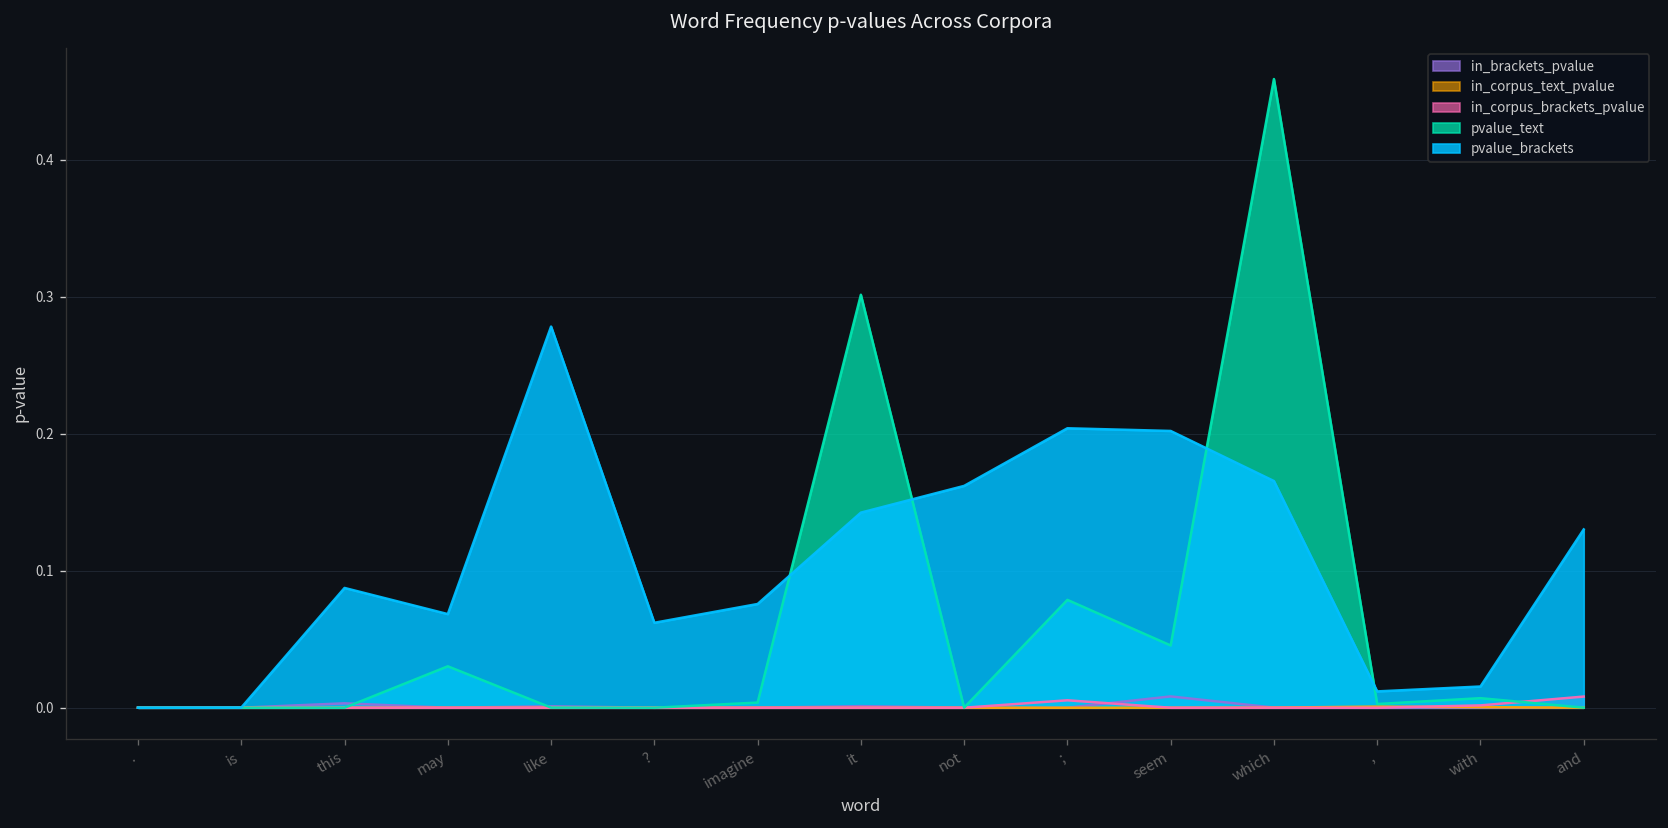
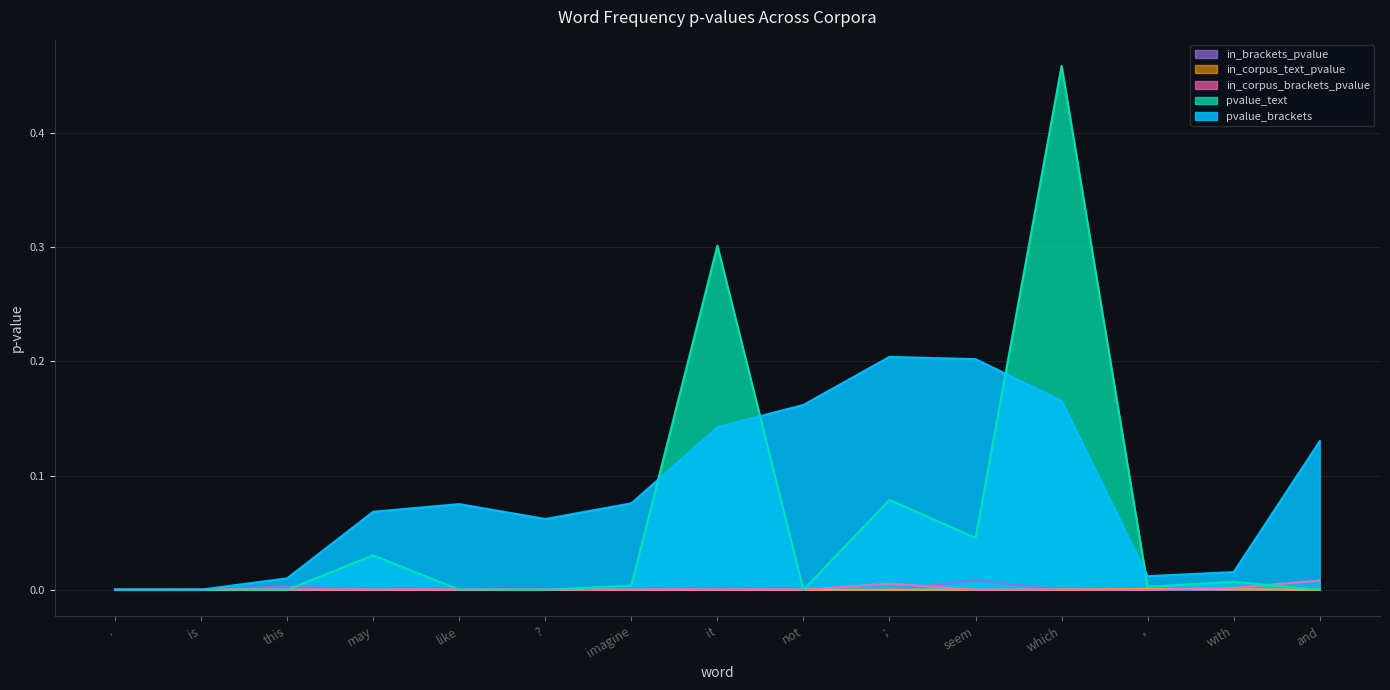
pvalue_brackets, this: 0.087 -> 0.010
pvalue_brackets, like: 0.278 -> 0.075
